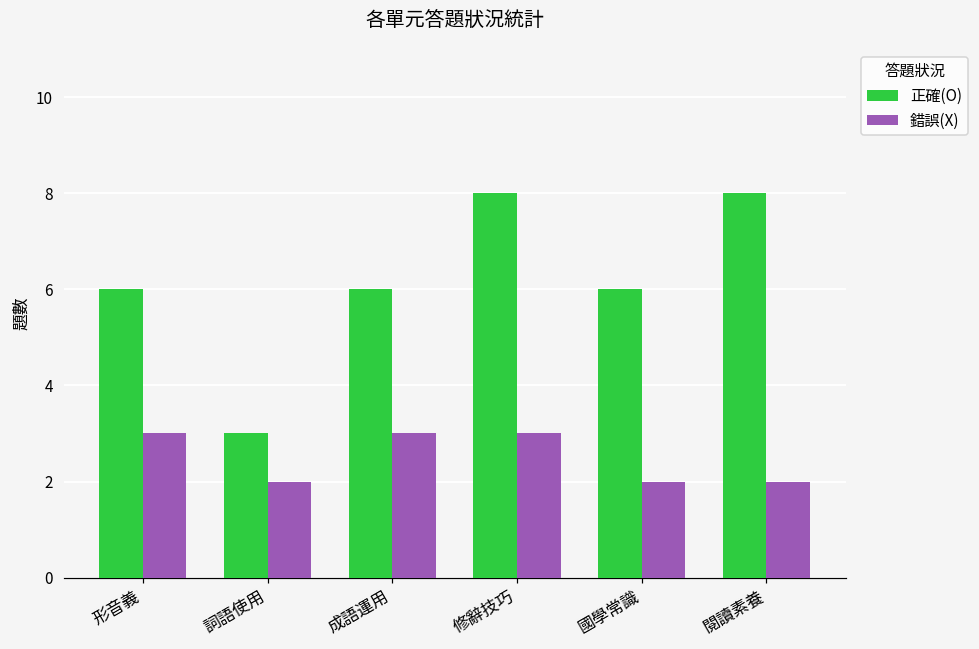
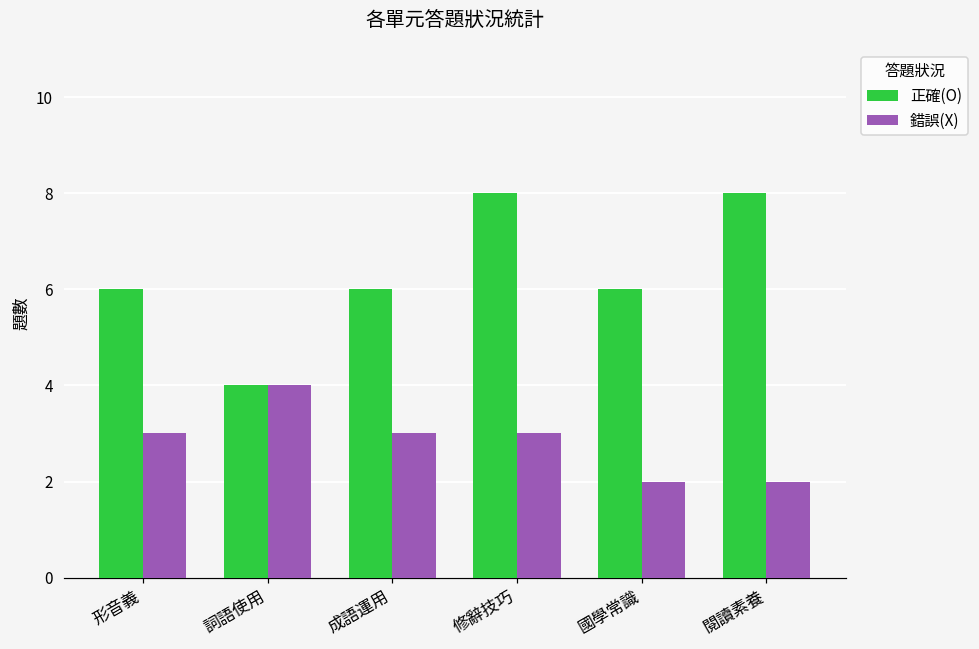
正確(O), 詞語使用: 3 -> 4
錯誤(X), 詞語使用: 2 -> 4
